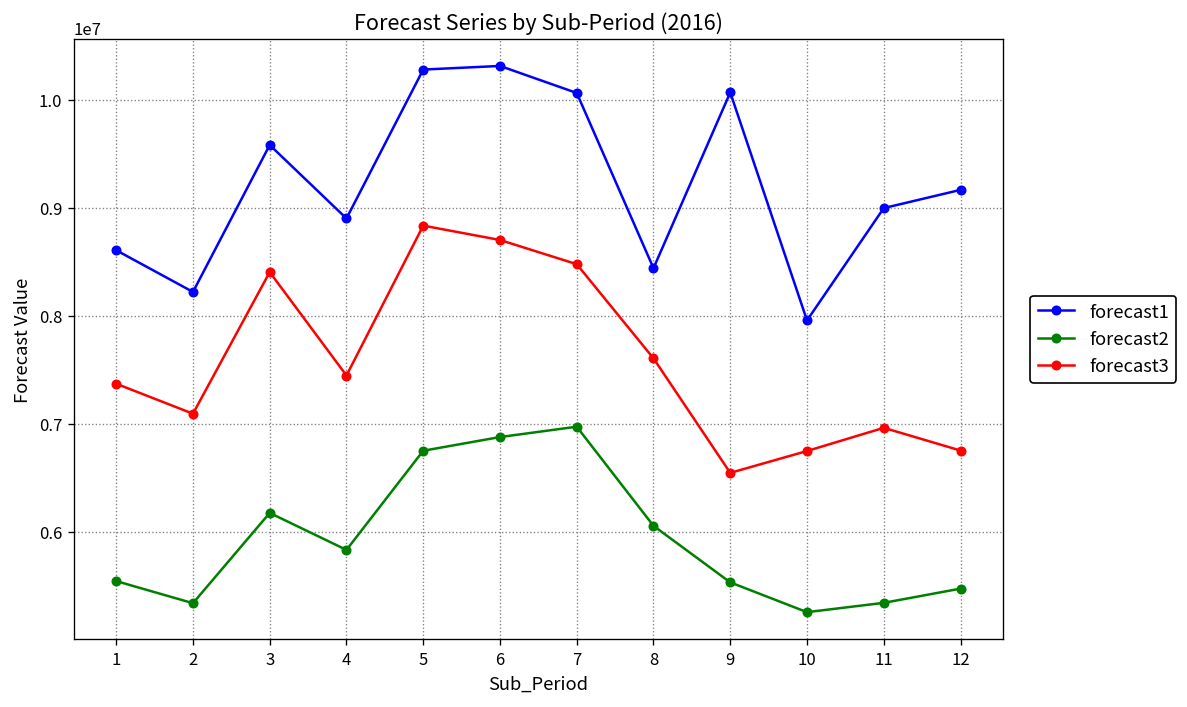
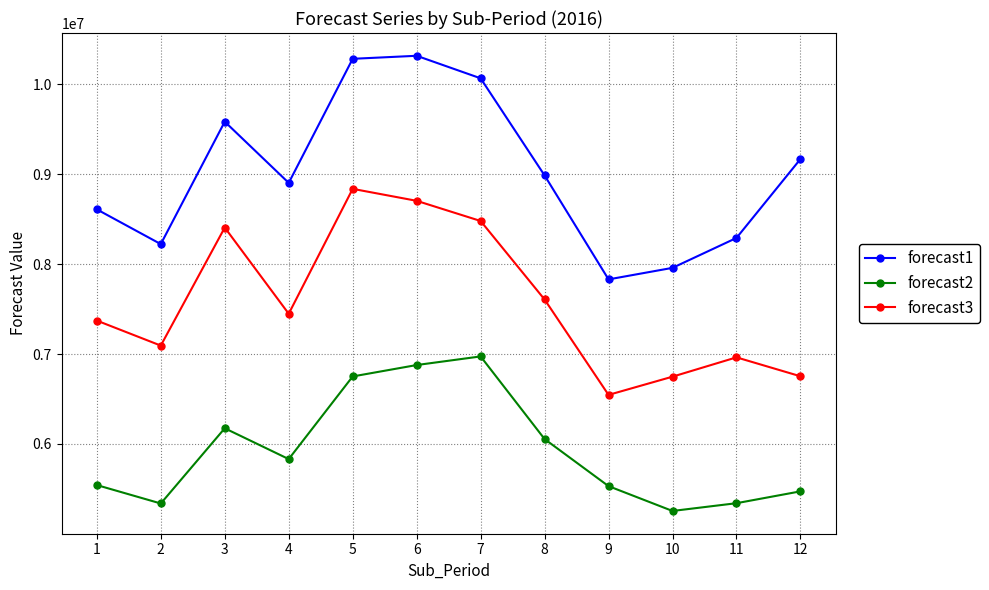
forecast1, 8: 8400000 -> 9000000
forecast1, 9: 10100000 -> 7800000
forecast1, 11: 9000000 -> 8300000
